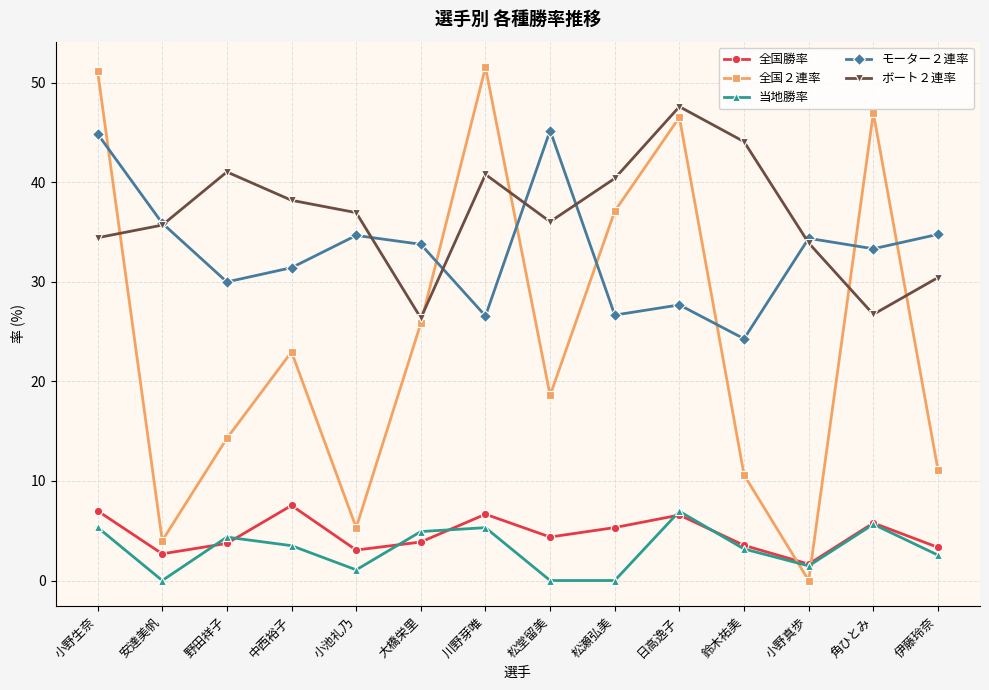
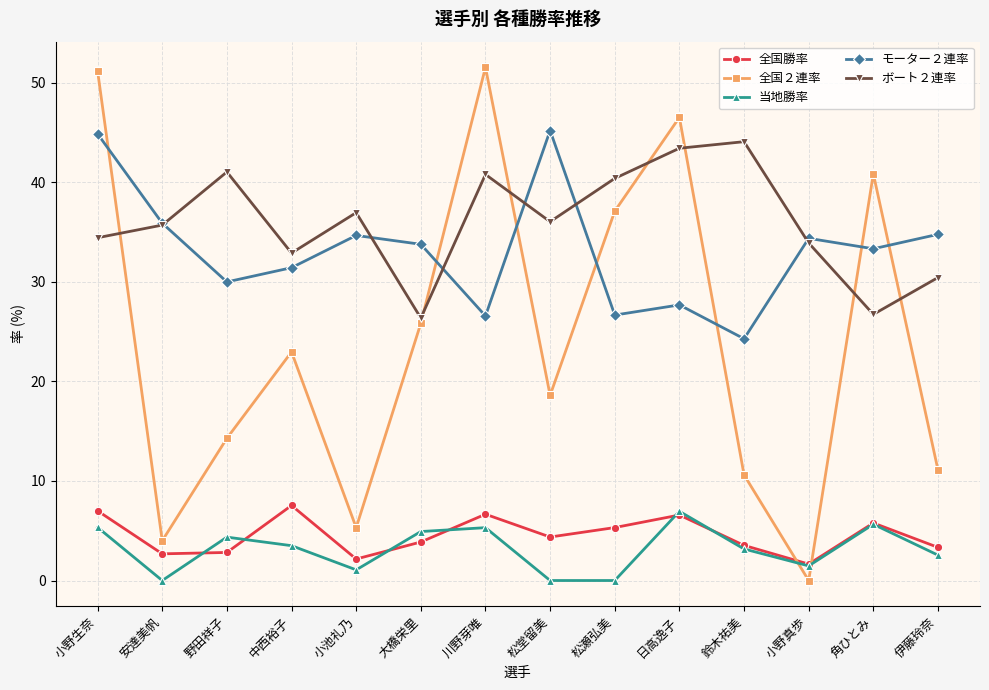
全国勝率, 野田祥子: 4 -> 3
ボート２連率, 中西裕子: 38 -> 33
全国勝率, 小池礼乃: 3 -> 2
ボート２連率, 日高逸子: 48 -> 43
全国２連率, 角ひとみ: 47 -> 41
